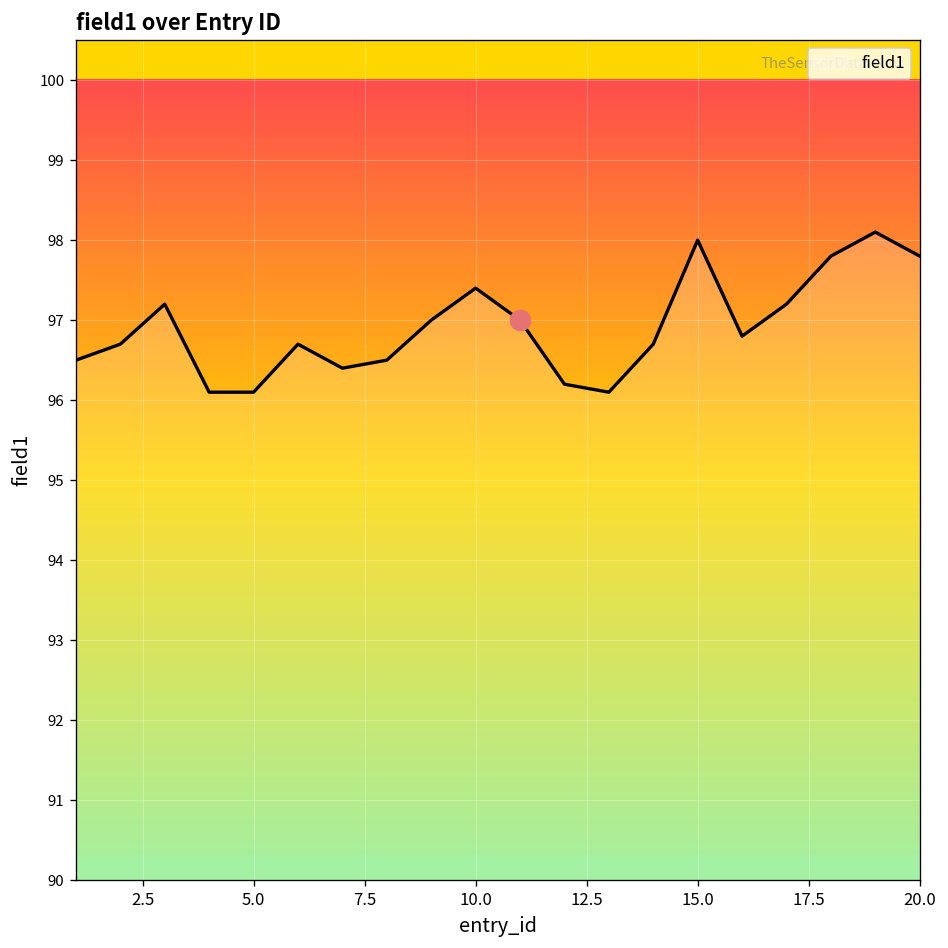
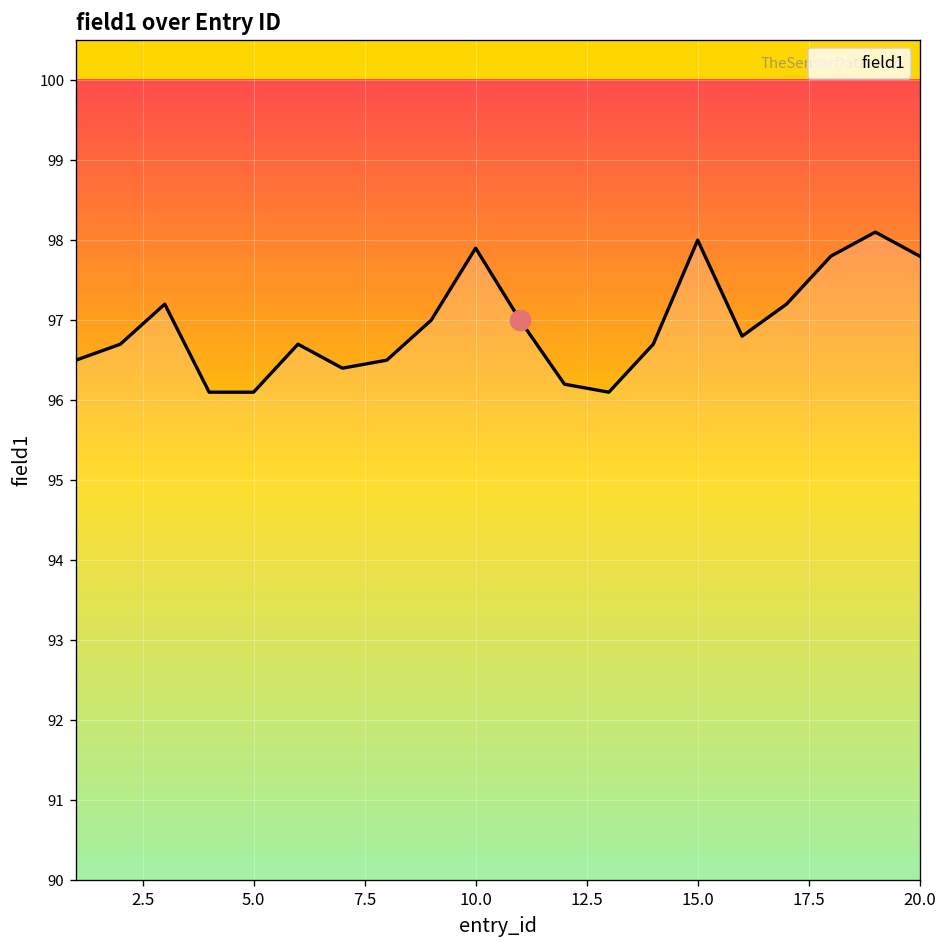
field1, 10.0: 97.4 -> 97.9
